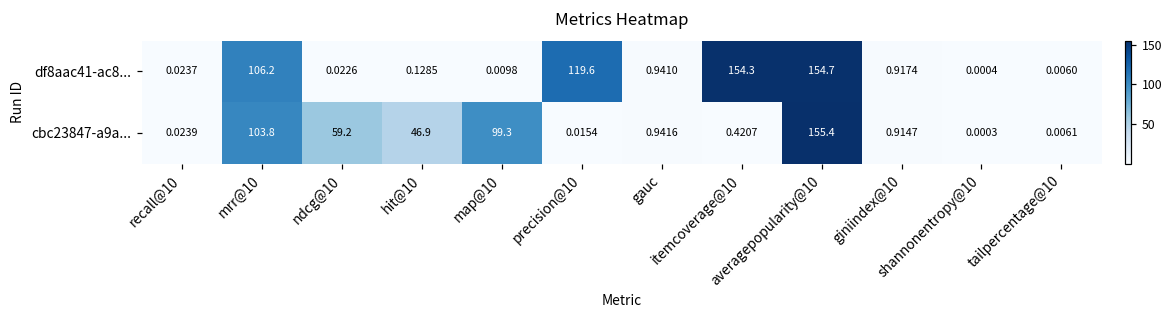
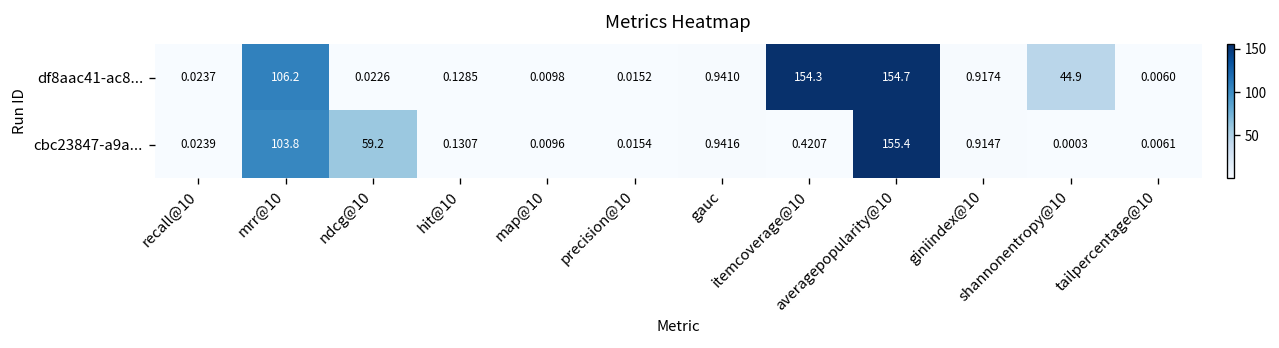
df8aac41-ac8..., precision@10: 119.6 -> 0.0152
df8aac41-ac8..., shannonentropy@10: 0.0004 -> 44.9
cbc23847-a9a..., hit@10: 46.9 -> 0.1307
cbc23847-a9a..., map@10: 99.3 -> 0.0096
